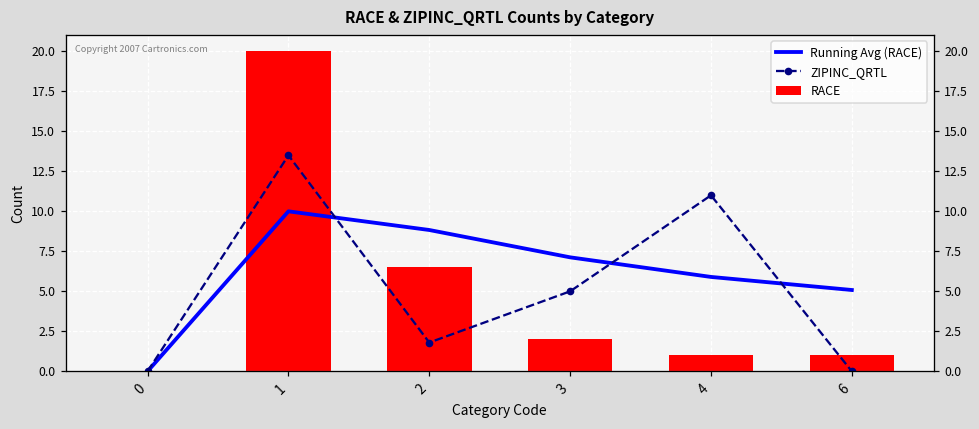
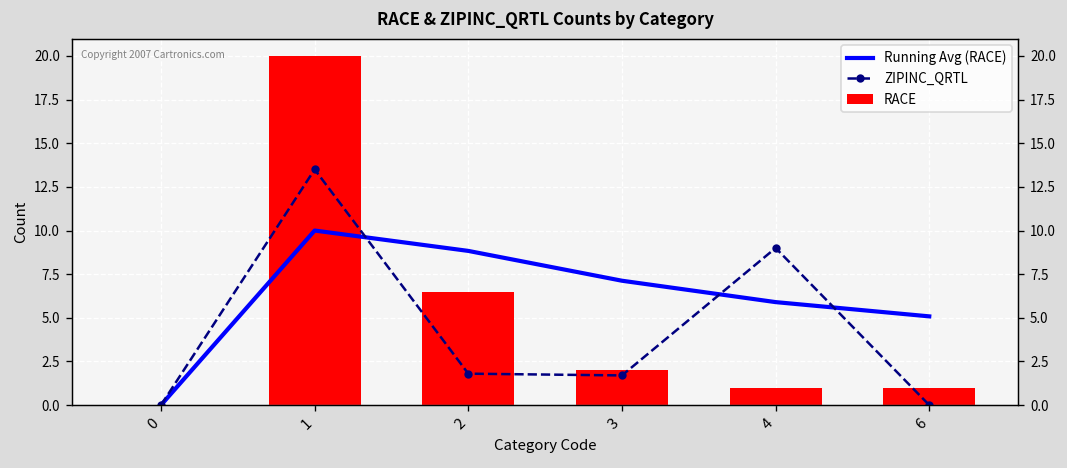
ZIPINC_QRTL, 3: 5.0 -> 1.7
ZIPINC_QRTL, 4: 11 -> 9
